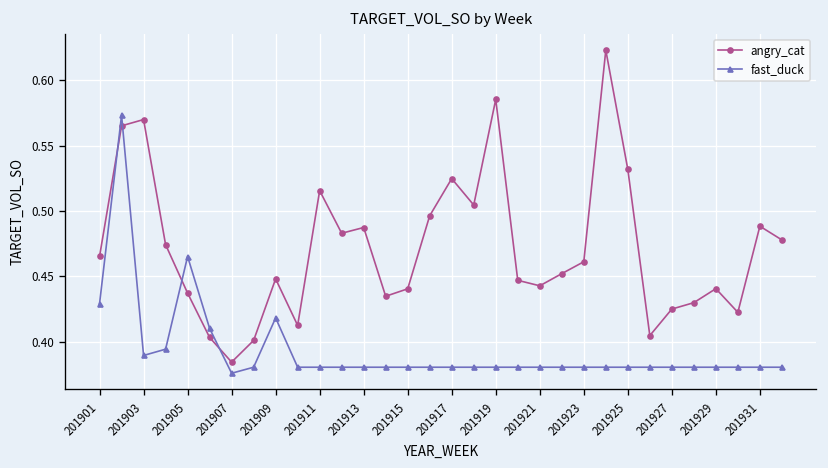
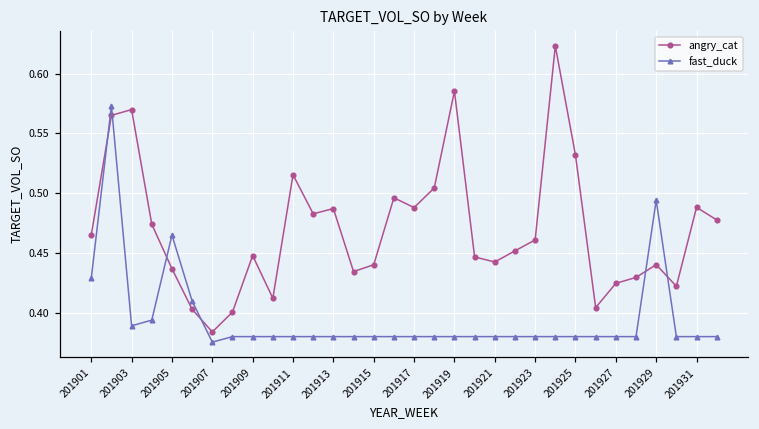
fast_duck, 201909: 0.418 -> 0.380
angry_cat, 201917: 0.525 -> 0.488
fast_duck, 201929: 0.380 -> 0.494
